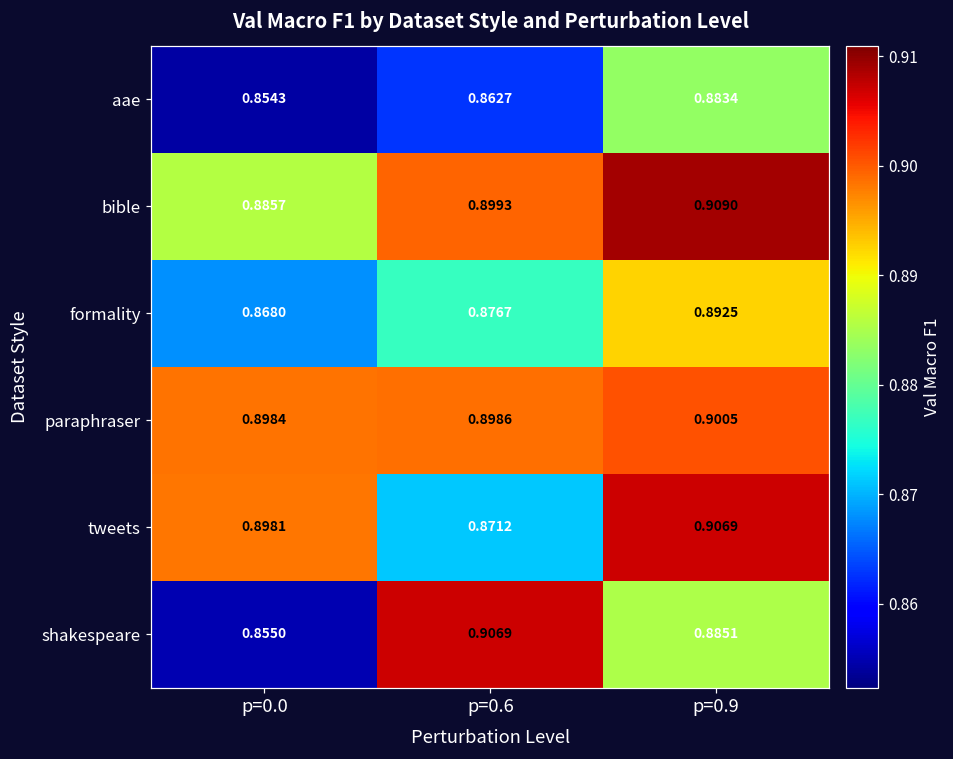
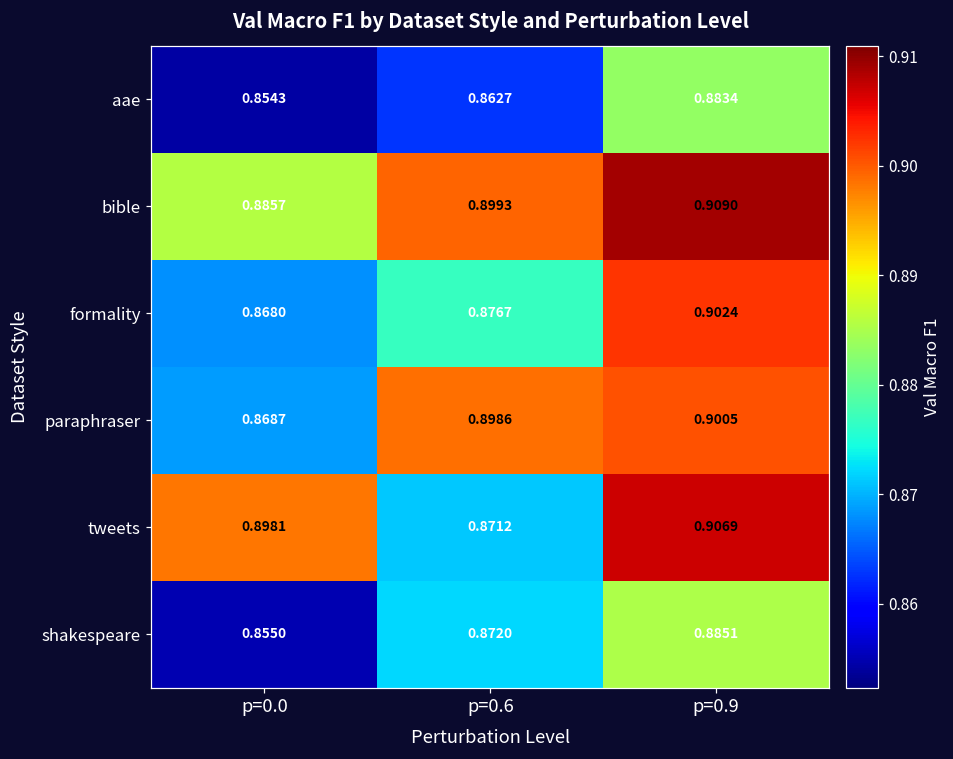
formality, p=0.9: 0.8925 -> 0.9024
paraphraser, p=0.0: 0.8984 -> 0.8687
shakespeare, p=0.6: 0.9069 -> 0.8720
